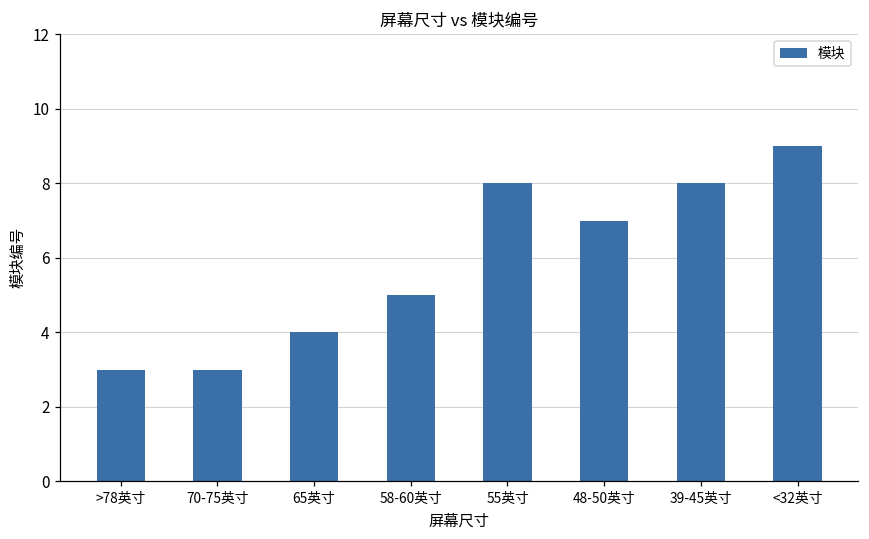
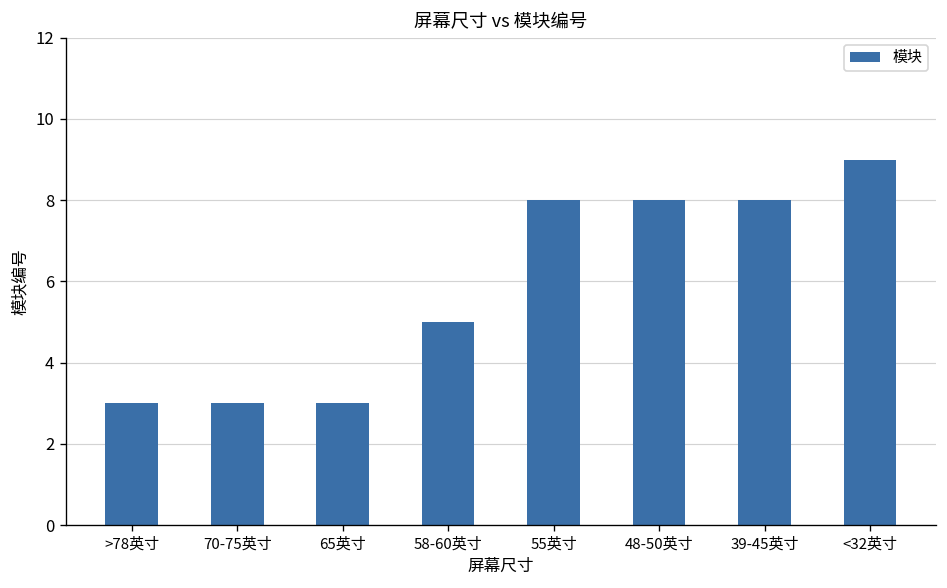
65英寸: 4 -> 3
48-50英寸: 7 -> 8
